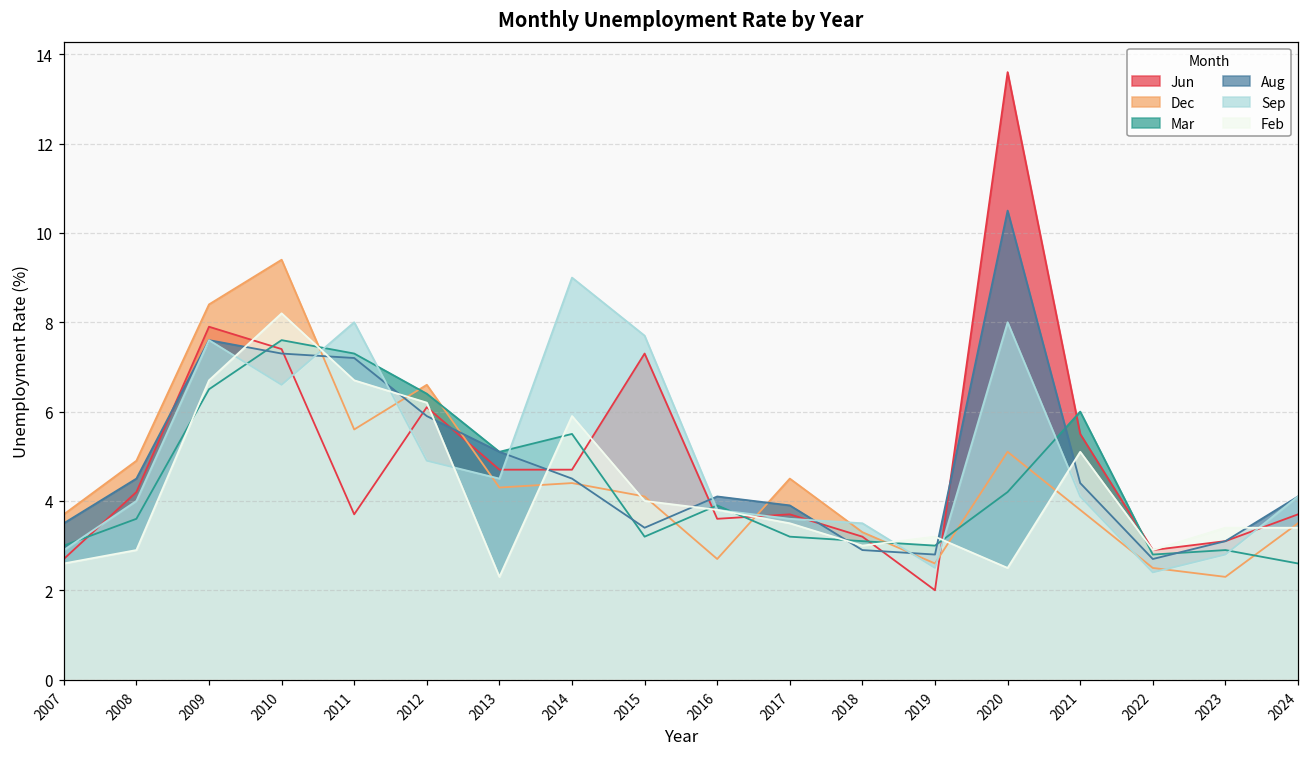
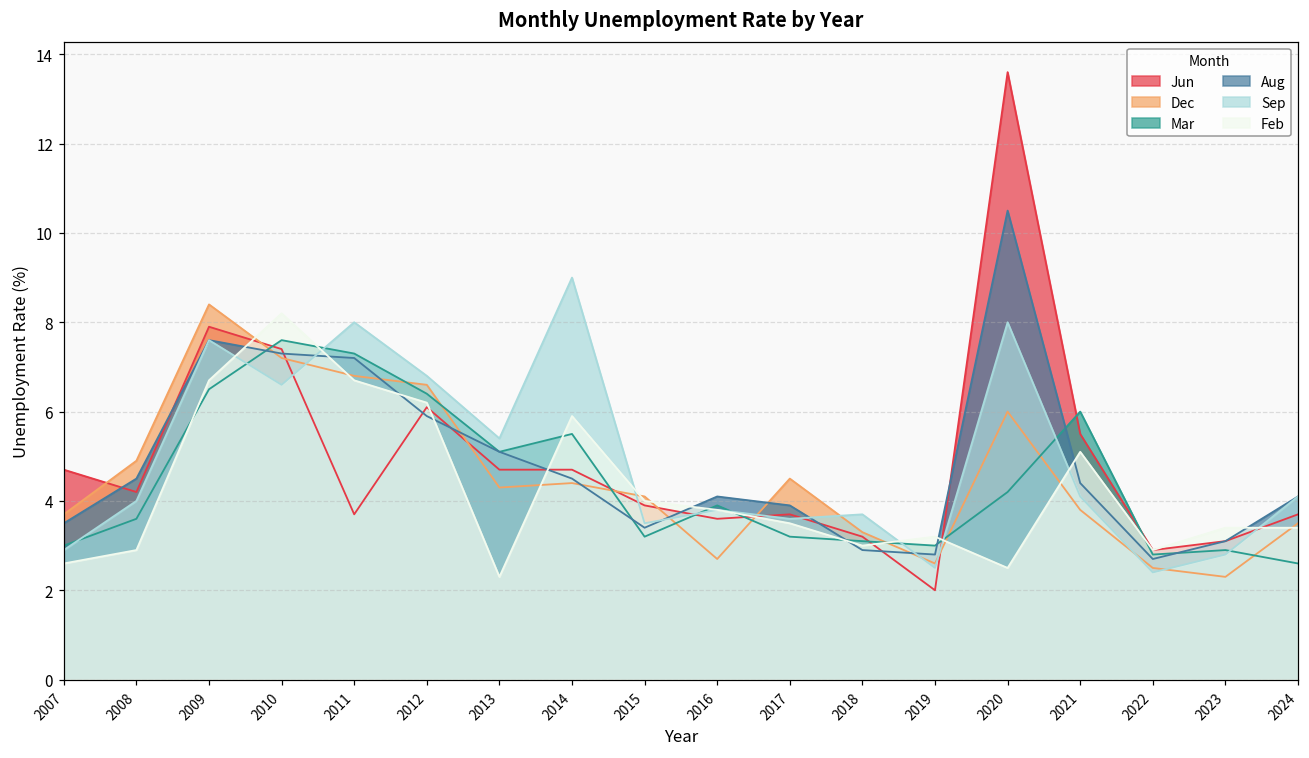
Jun, 2007: 2.7 -> 4.7
Dec, 2010: 9.4 -> 7.2
Dec, 2011: 5.6 -> 6.8
Sep, 2012: 4.9 -> 6.8
Sep, 2013: 4.5 -> 5.4
Jun, 2015: 7.3 -> 3.9
Sep, 2015: 7.7 -> 3.5
Sep, 2018: 3.5 -> 3.7
Dec, 2020: 5.1 -> 6.0
